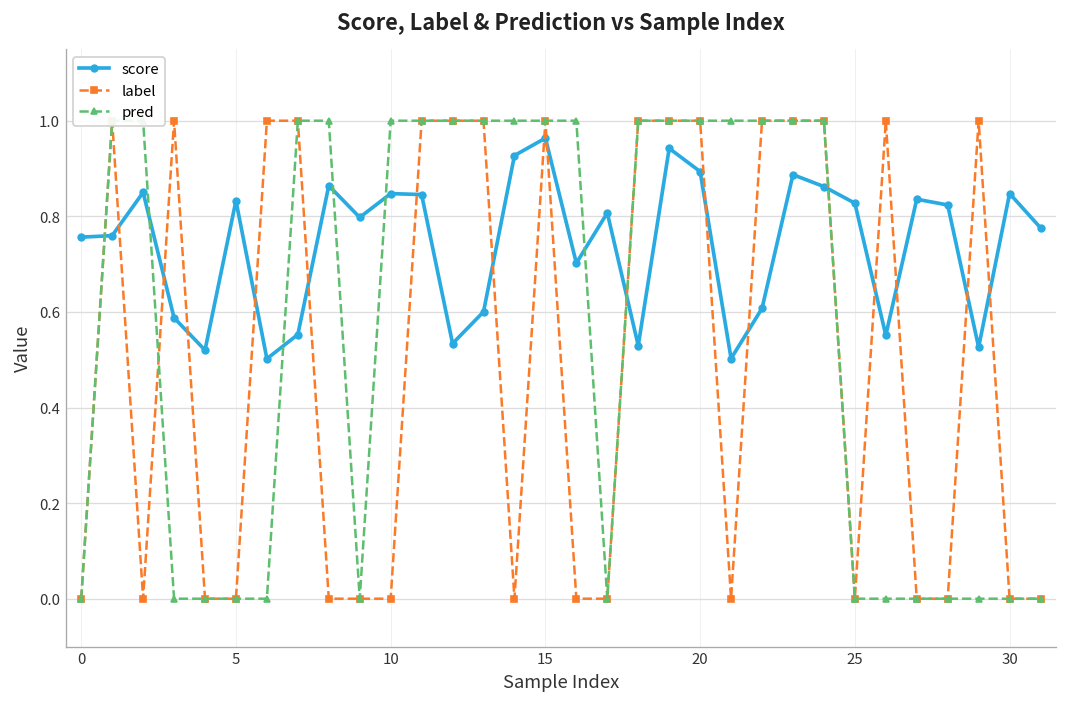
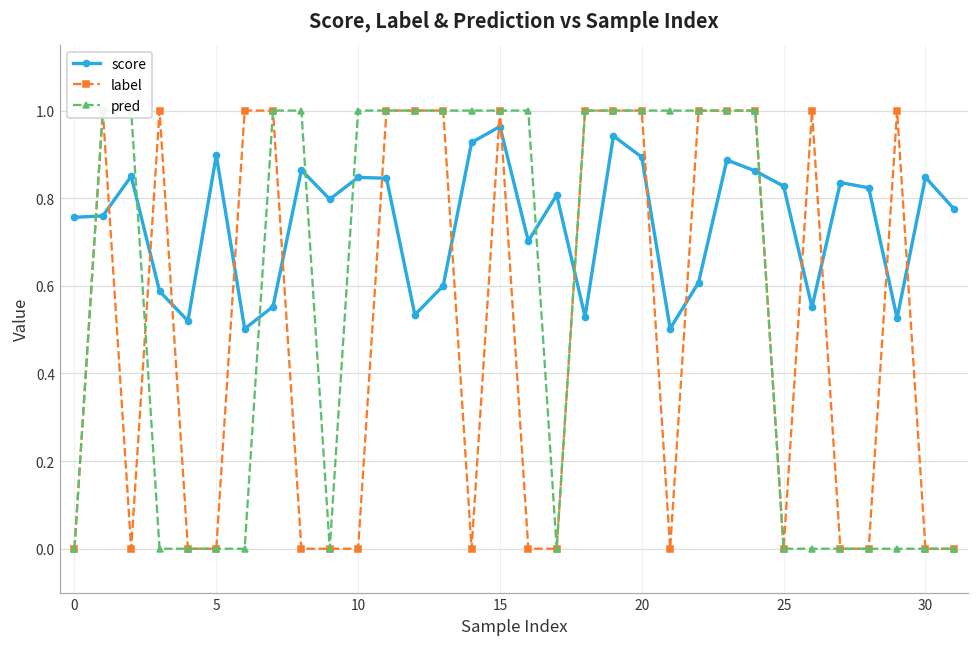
score, 5: 0.83 -> 0.90
